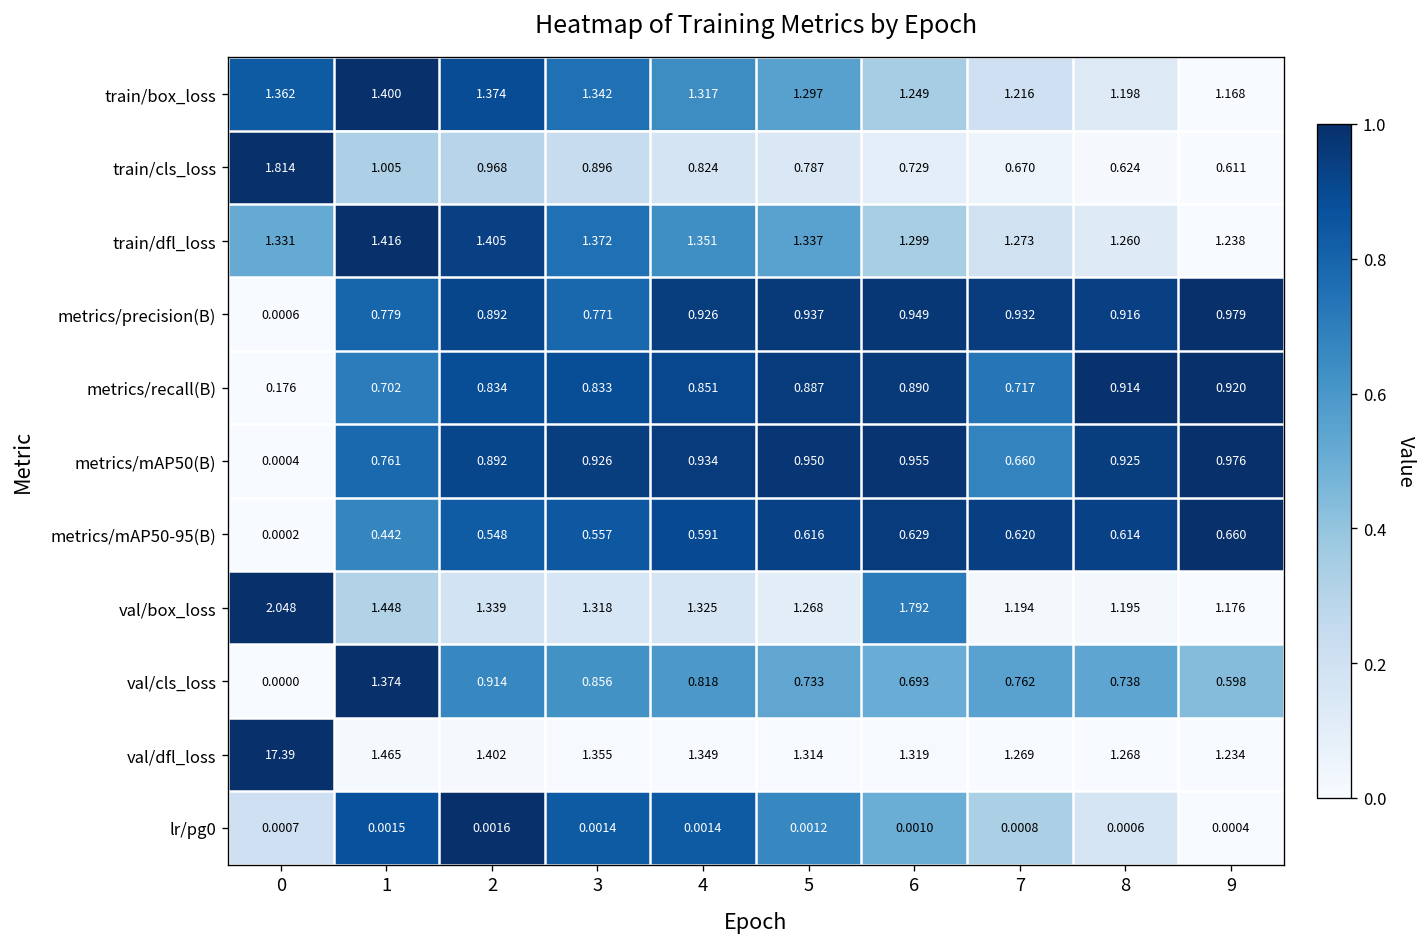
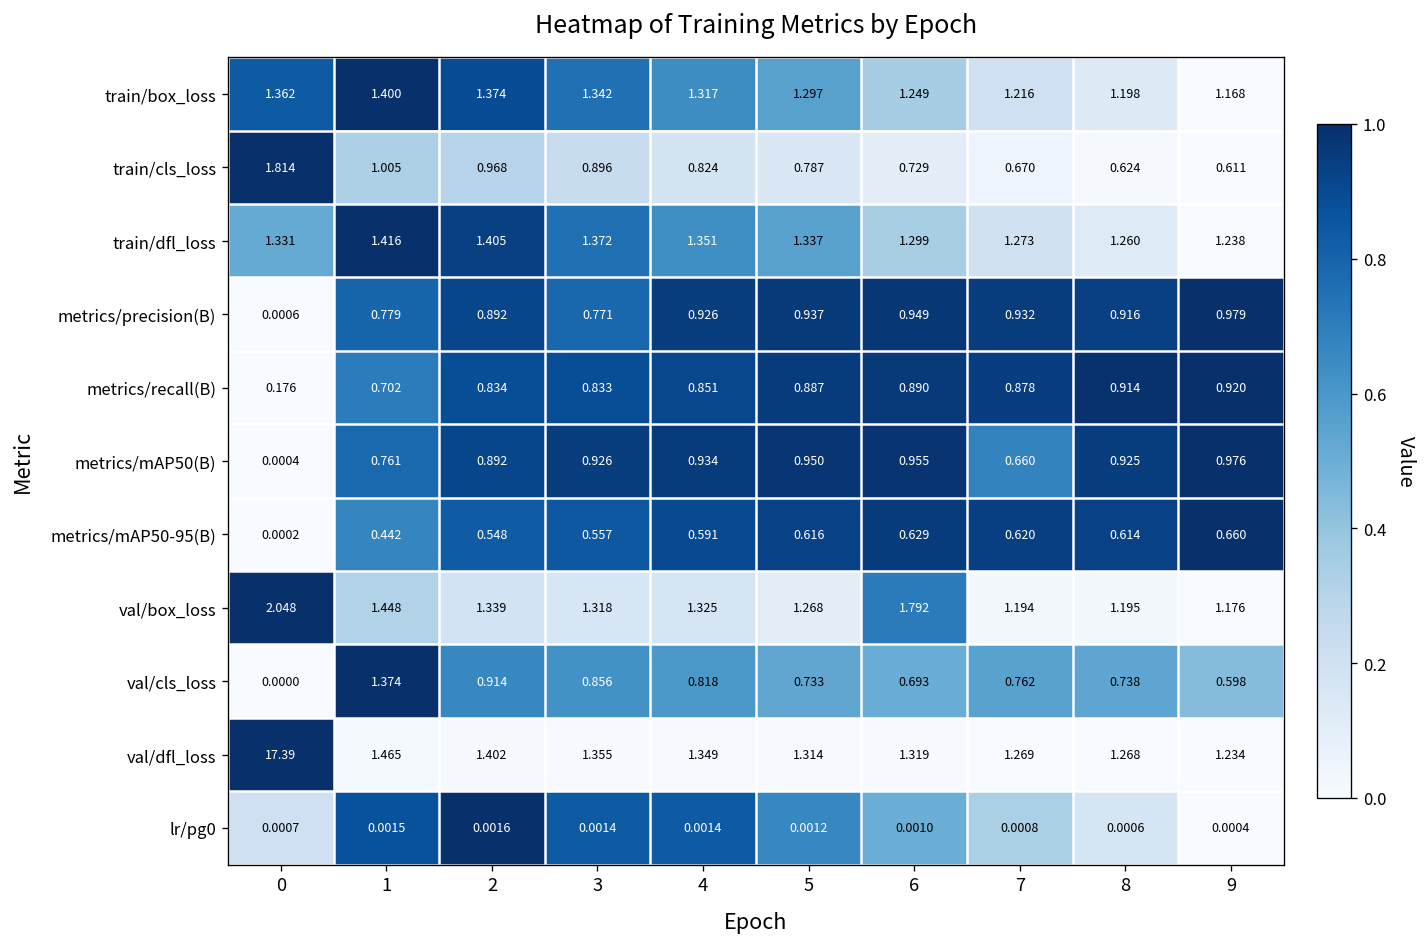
metrics/recall(B), 7: 0.717 -> 0.878
